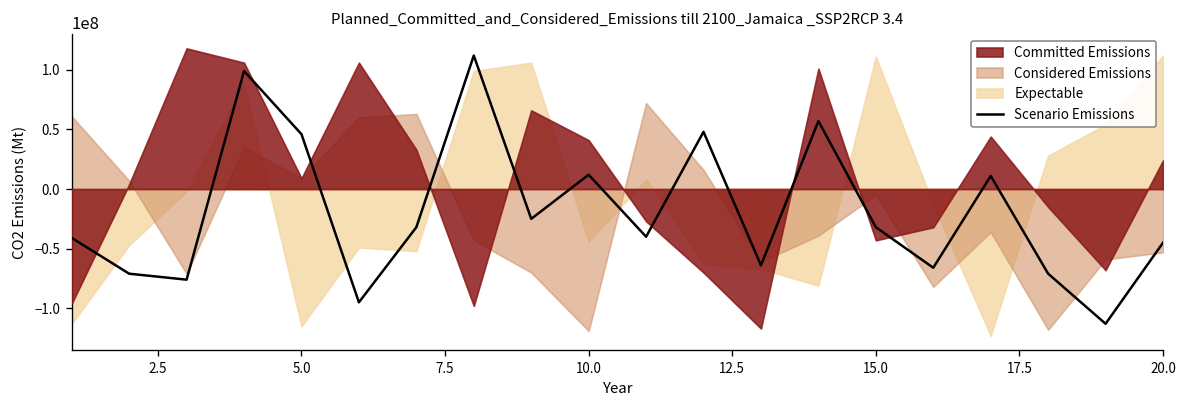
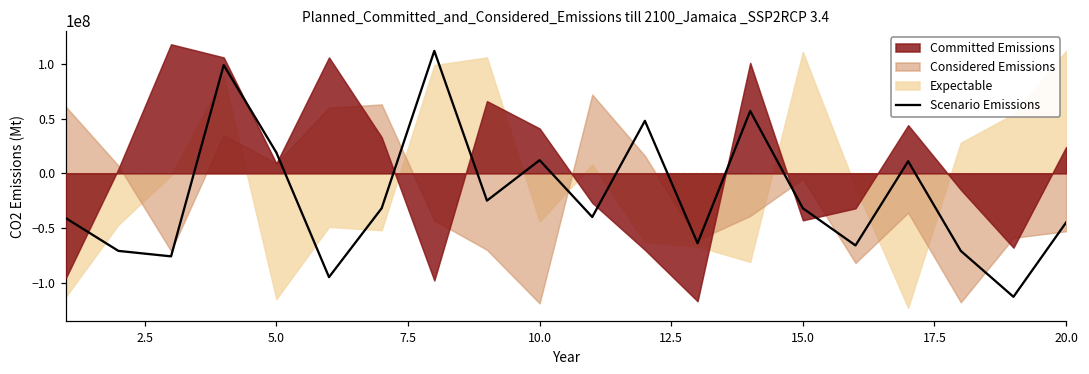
Scenario Emissions, 5.0: 50000000 -> 20000000
